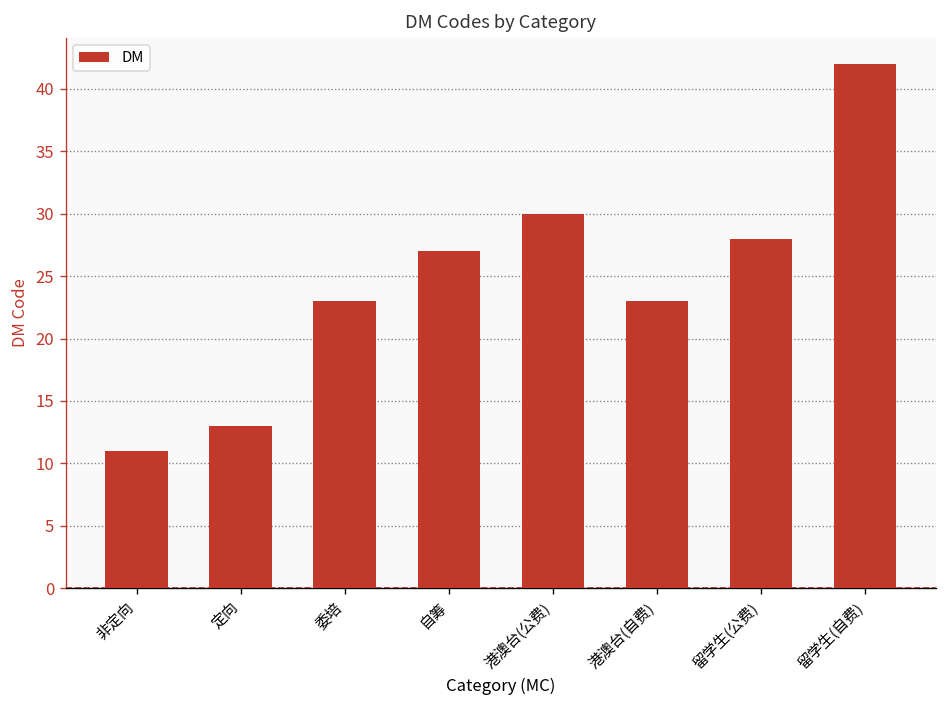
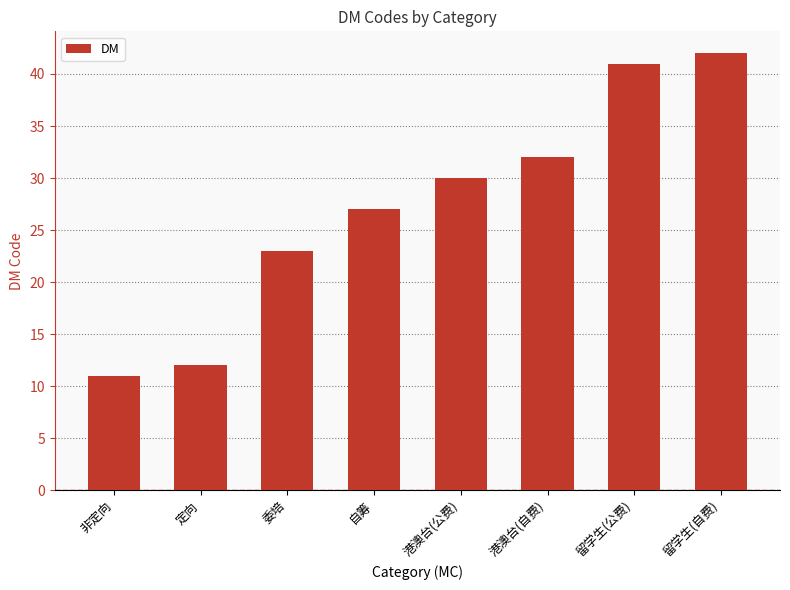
定向: 13 -> 12
港澳台(自费): 23 -> 32
留学生(公费): 28 -> 41
